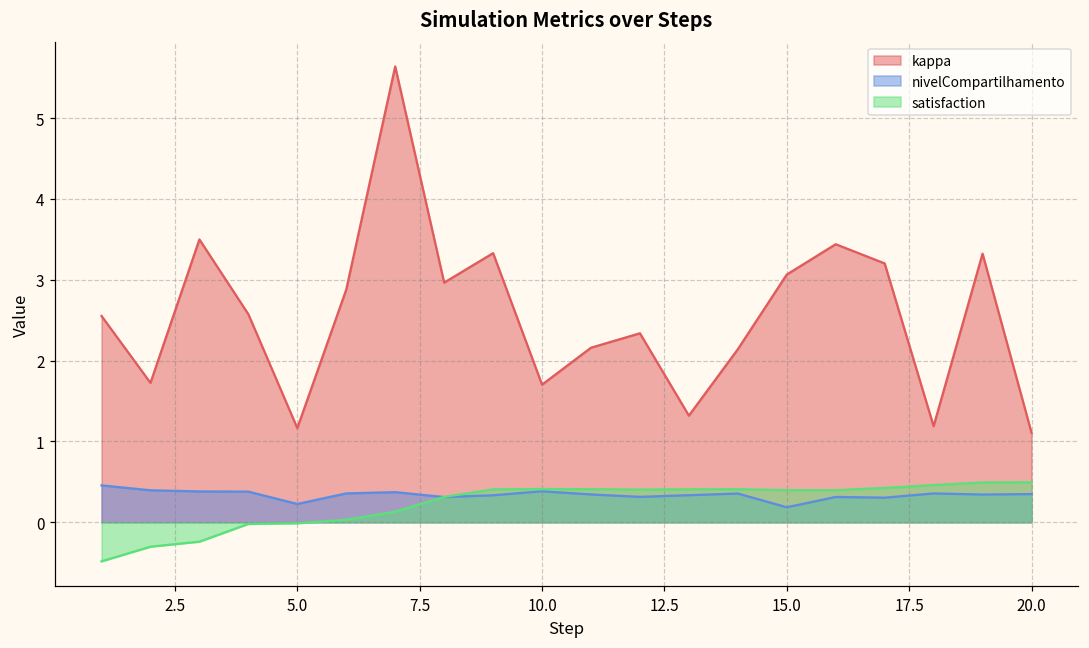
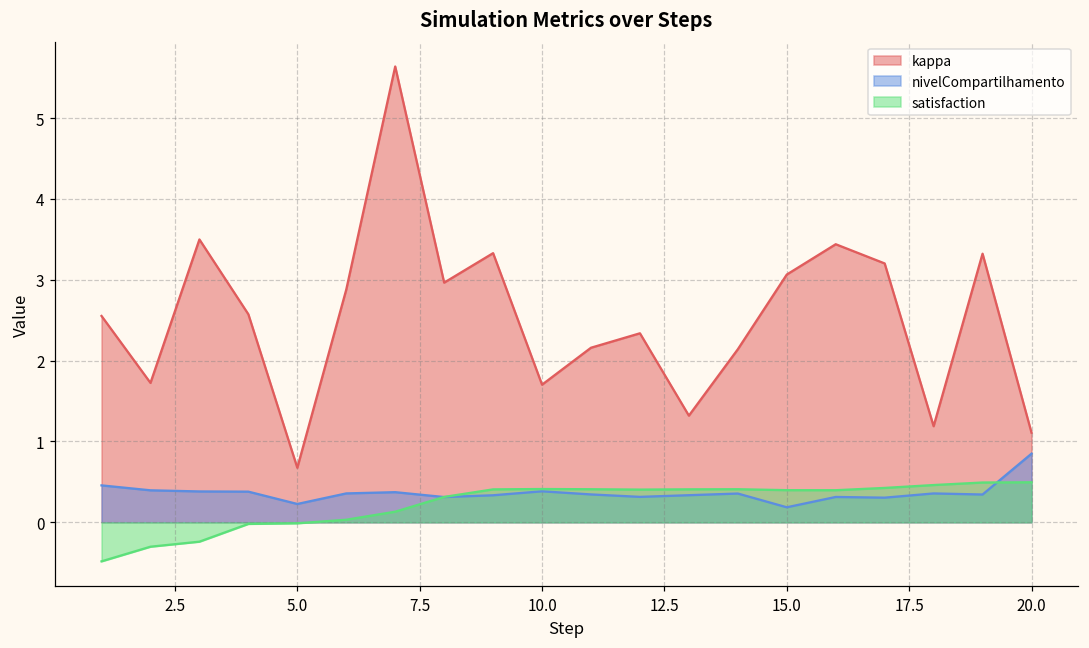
kappa, 5.0: 1.2 -> 0.7
nivelCompartilhamento, 20.0: 0.3 -> 0.8
